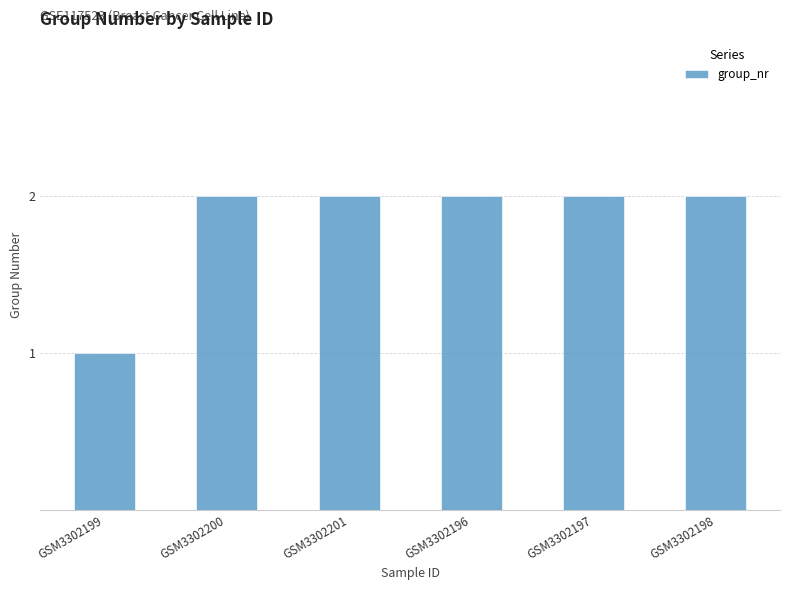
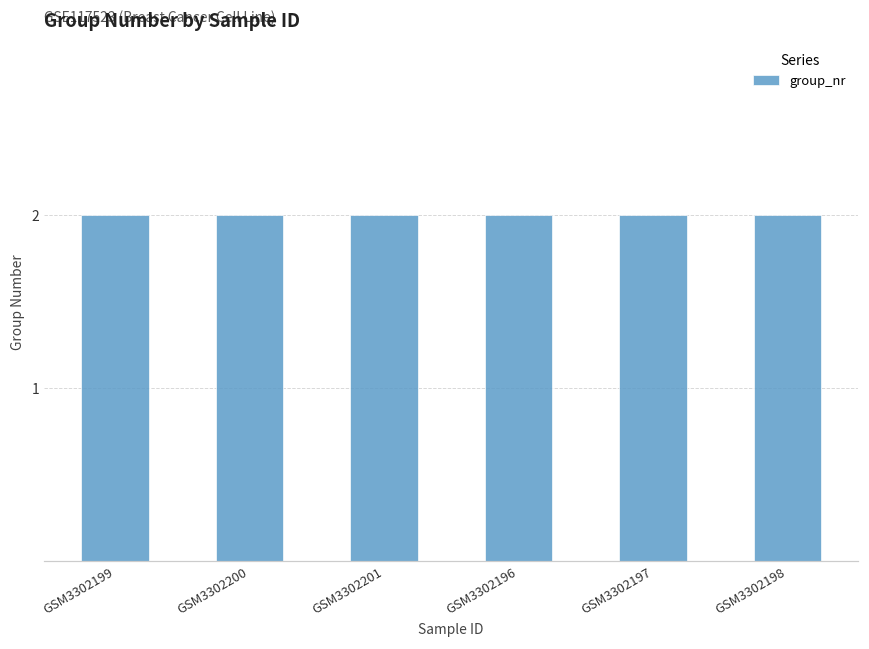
GSM3302199: 1 -> 2
